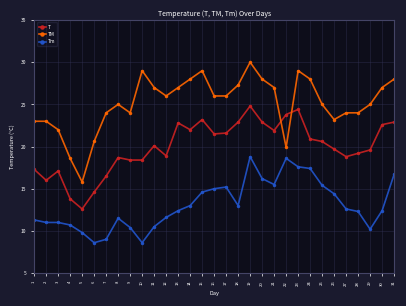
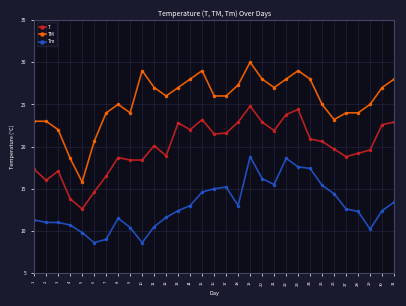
TM, 22: 20 -> 28
Tm, 31: 17 -> 13
